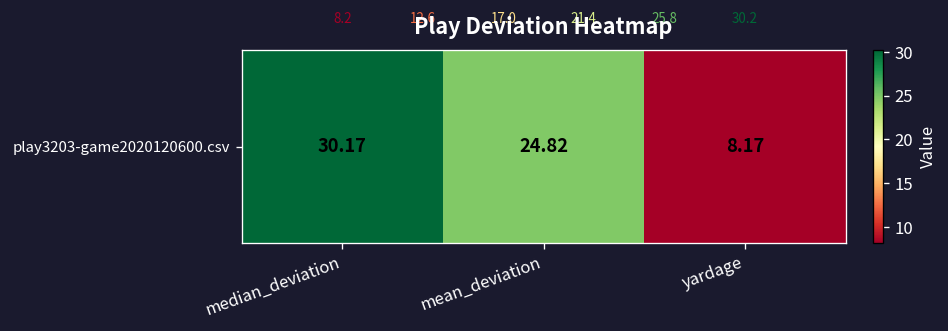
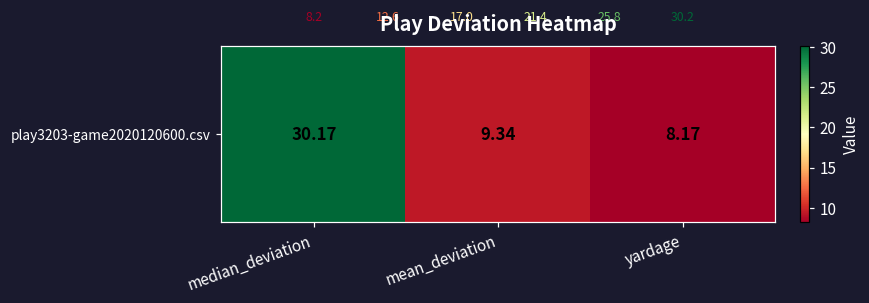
play3203-game2020120600.csv, mean_deviation: 24.82 -> 9.34
